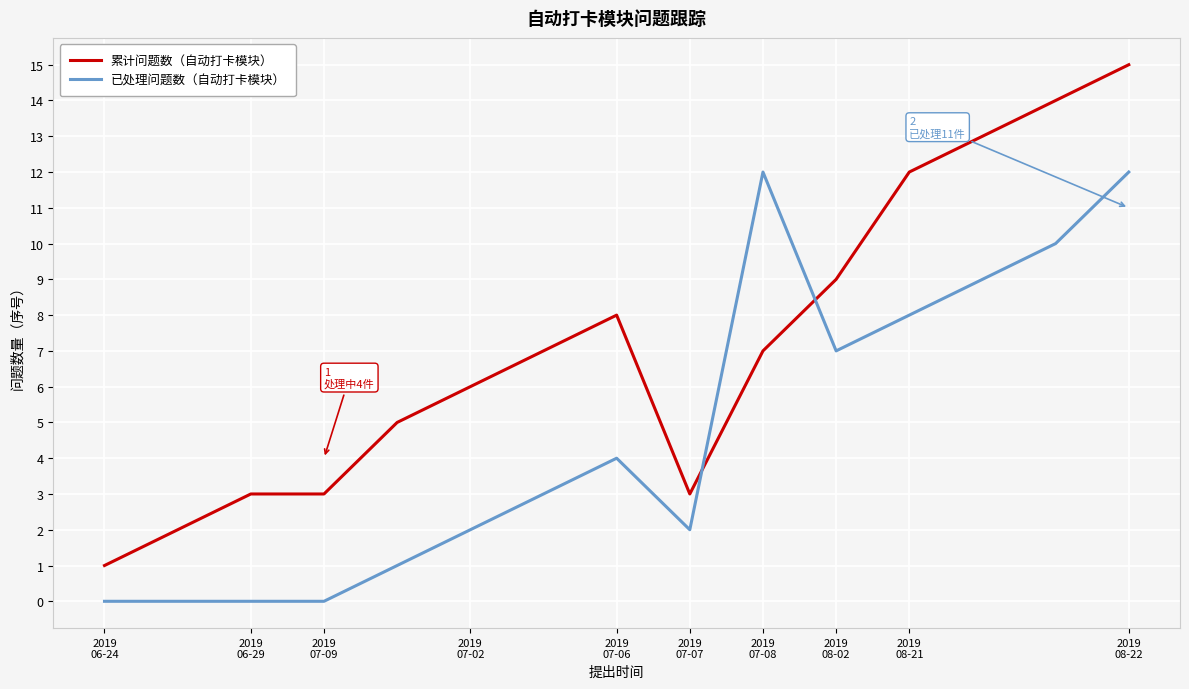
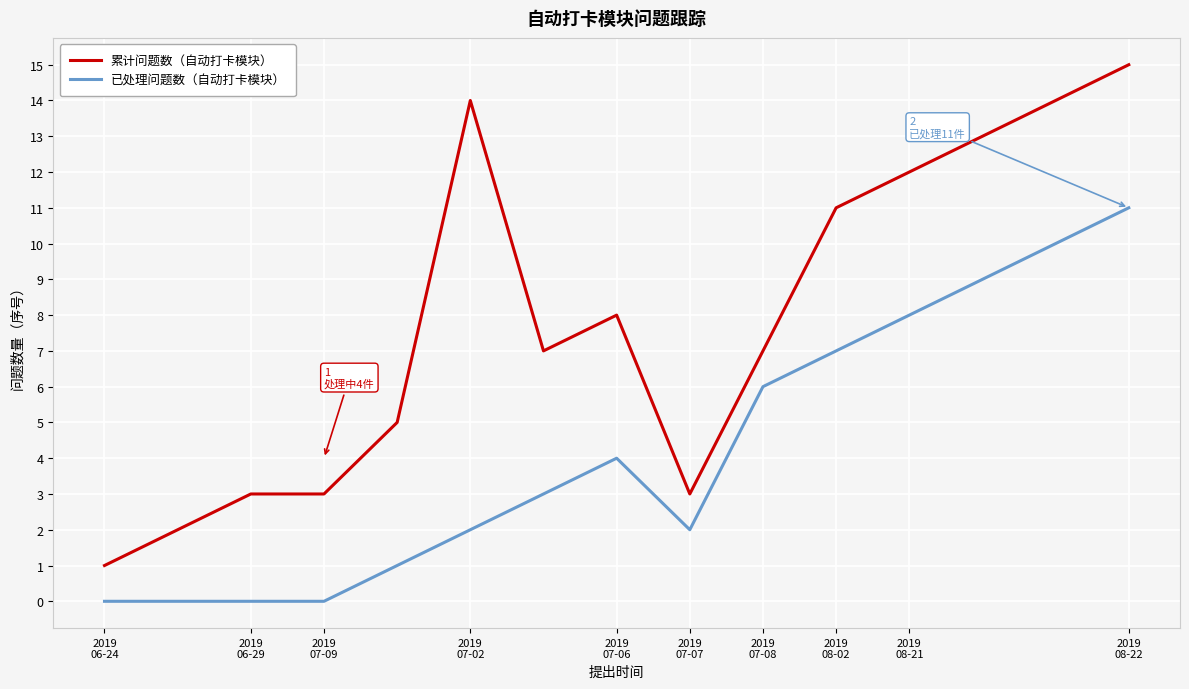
累计问题数（自动打卡模块）, 2019 07-02: 6 -> 14
已处理问题数（自动打卡模块）, 2019 07-08: 12 -> 6
累计问题数（自动打卡模块）, 2019 08-02: 9 -> 11
已处理问题数（自动打卡模块）, 2019 08-22: 12 -> 11
